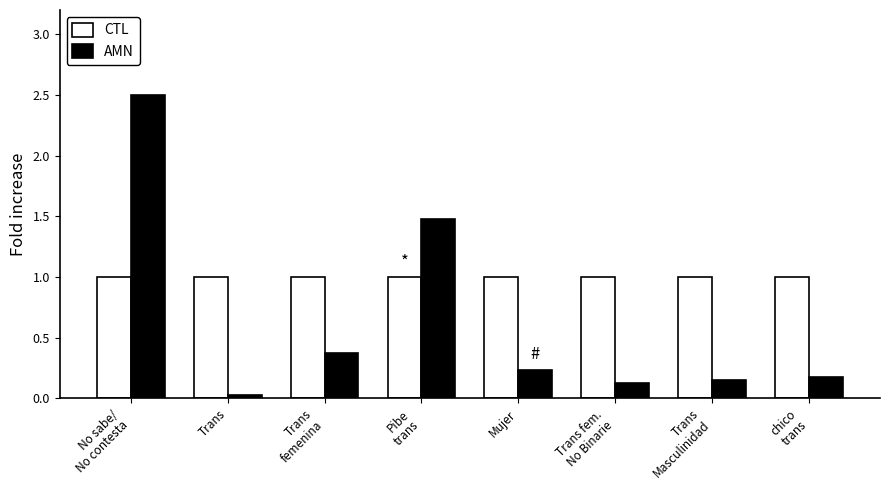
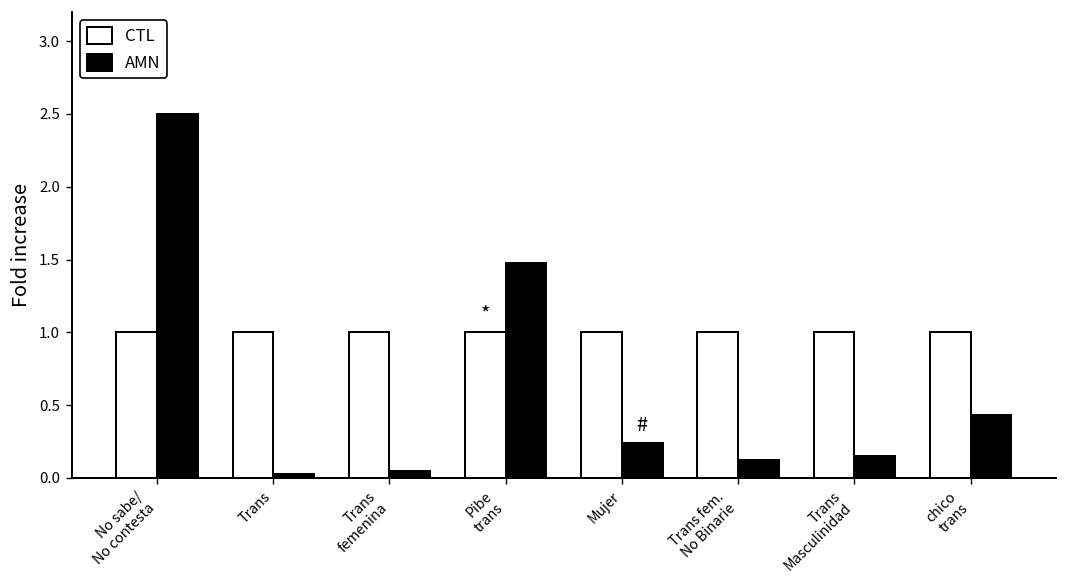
AMN, Trans femenina: 0.38 -> 0.05
AMN, chico trans: 0.18 -> 0.43
